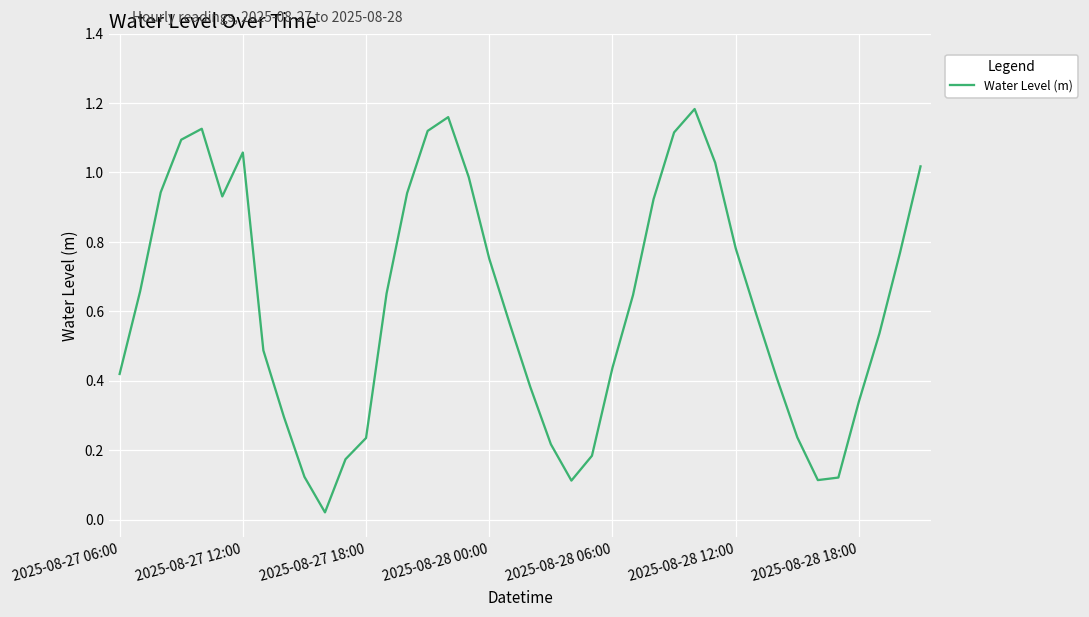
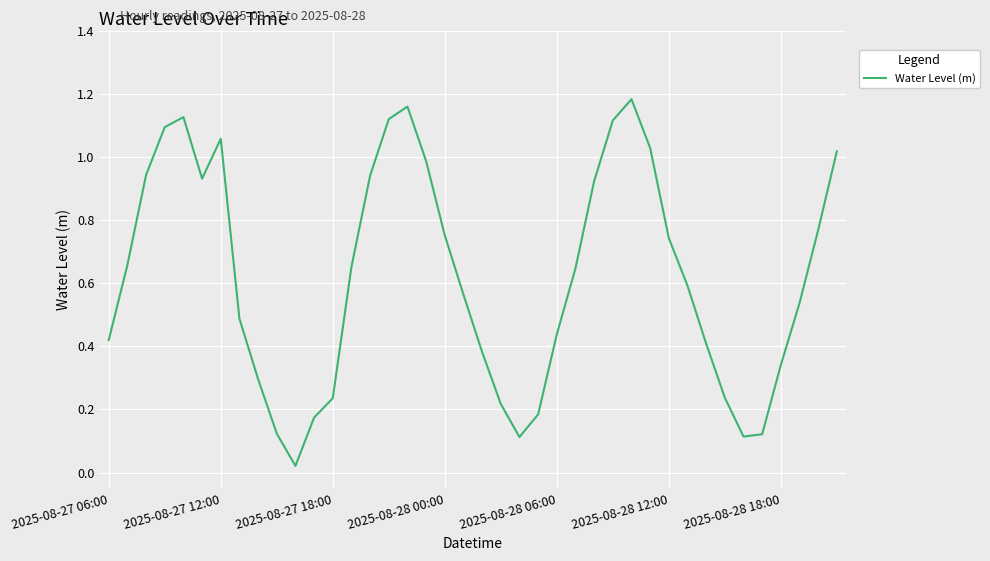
2025-08-28 12:00: 0.78 -> 0.74
